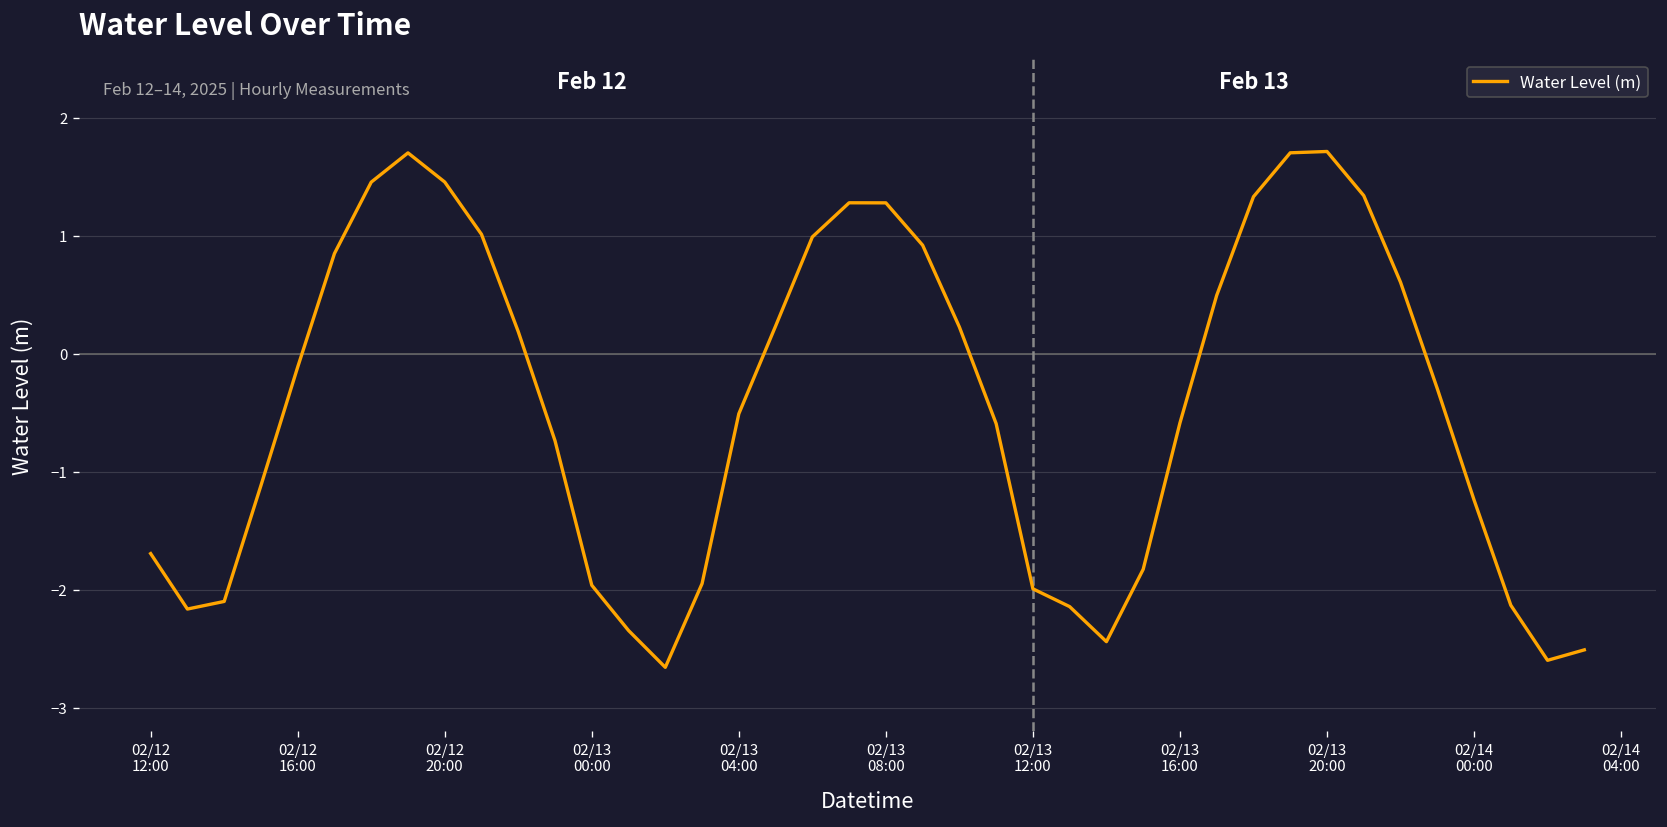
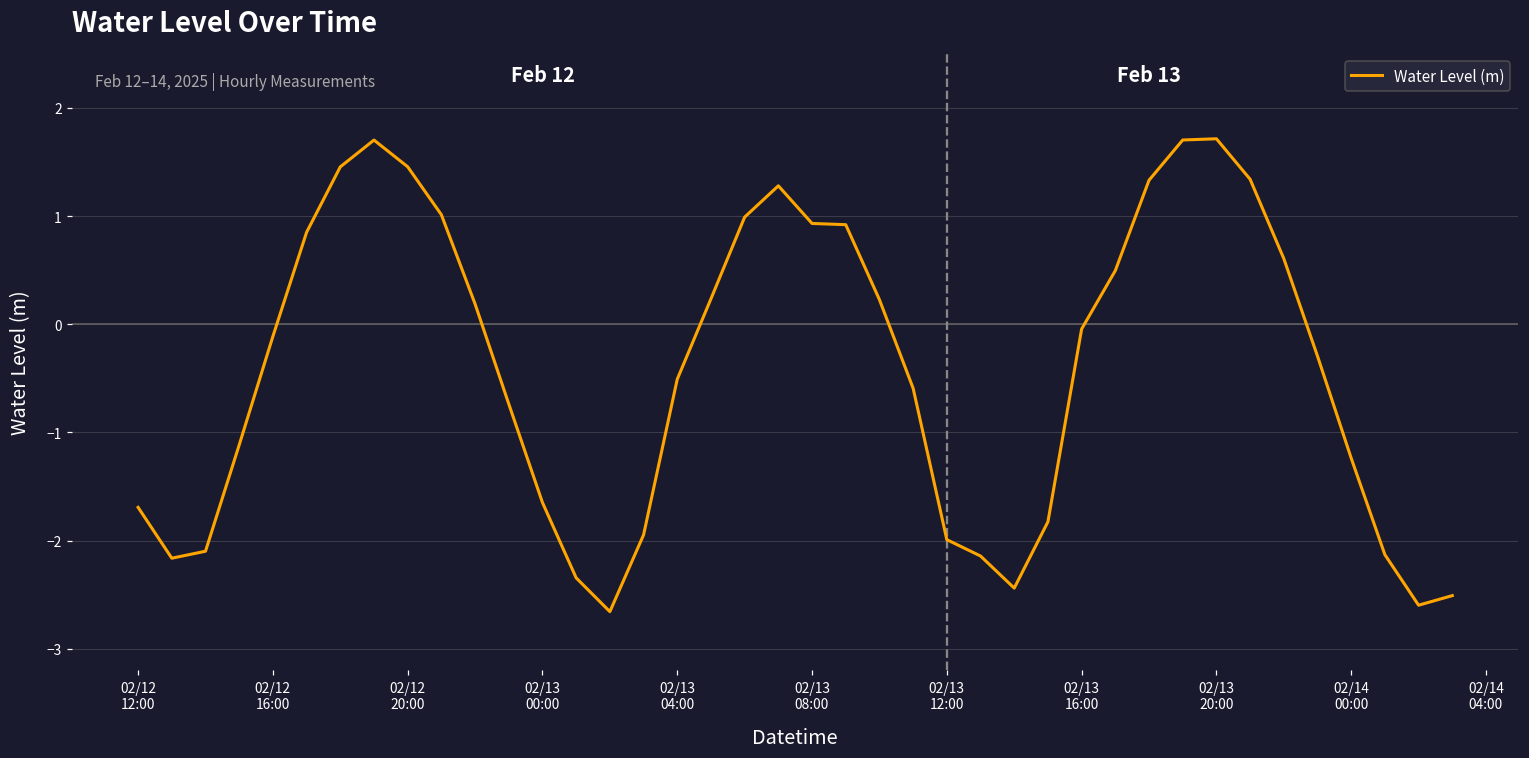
02/13 00:00: -2.0 -> -1.6
02/13 08:00: 1.3 -> 0.9
02/13 16:00: -0.6 -> 0.0
